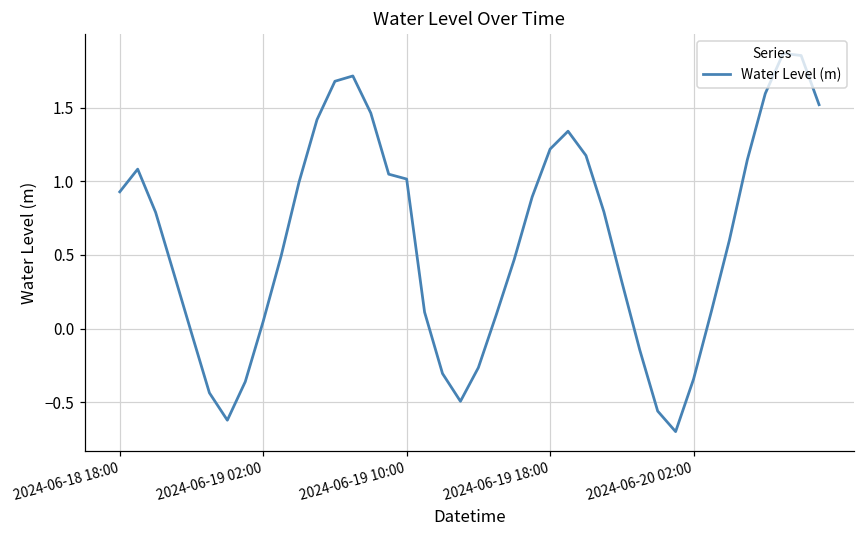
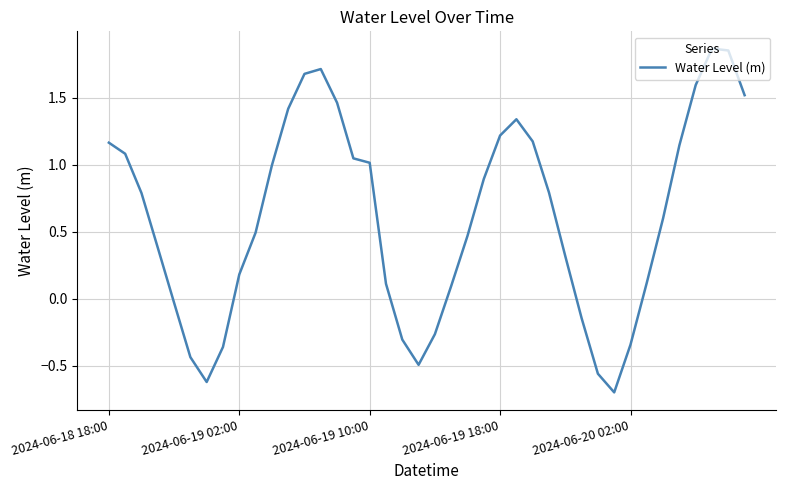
2024-06-18 18:00: 0.93 -> 1.16
2024-06-19 02:00: 0.05 -> 0.18
